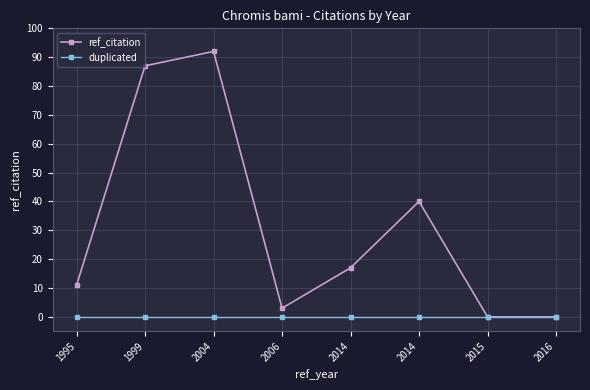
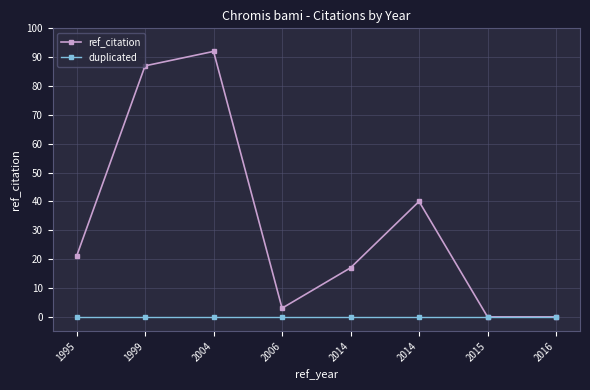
ref_citation, 1995: 11 -> 21
